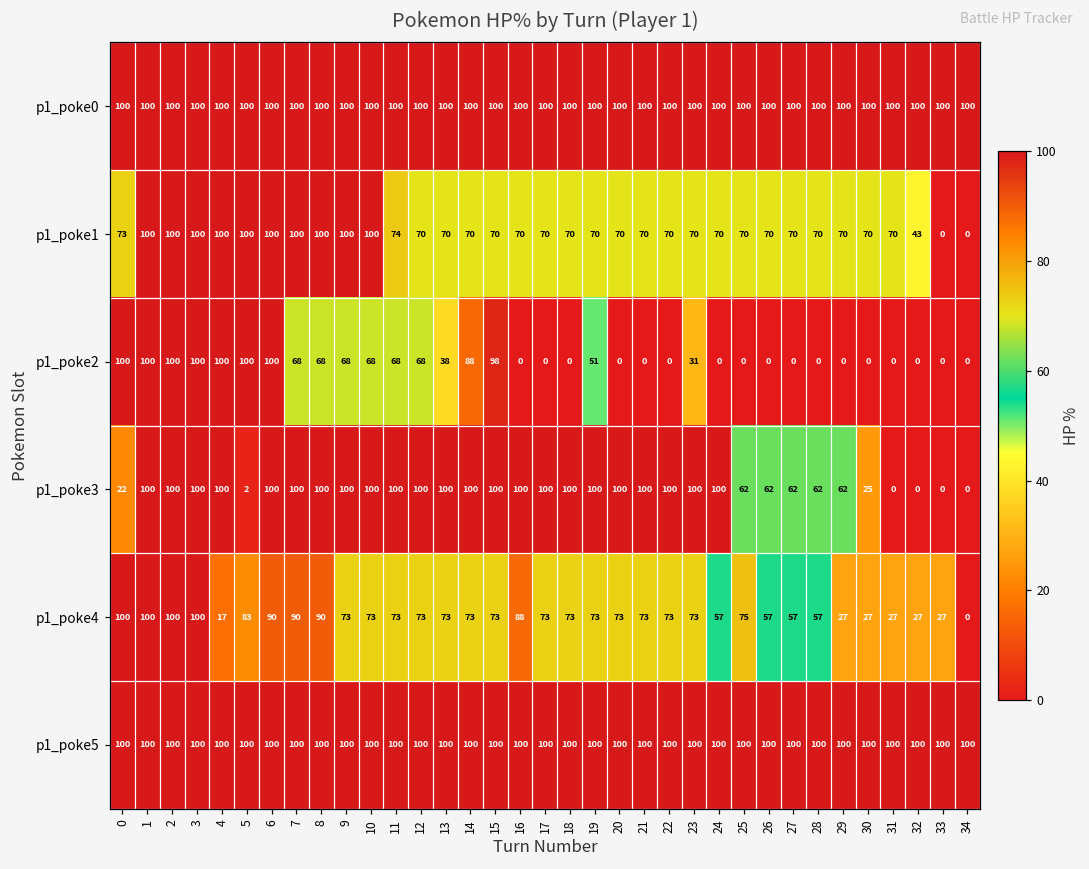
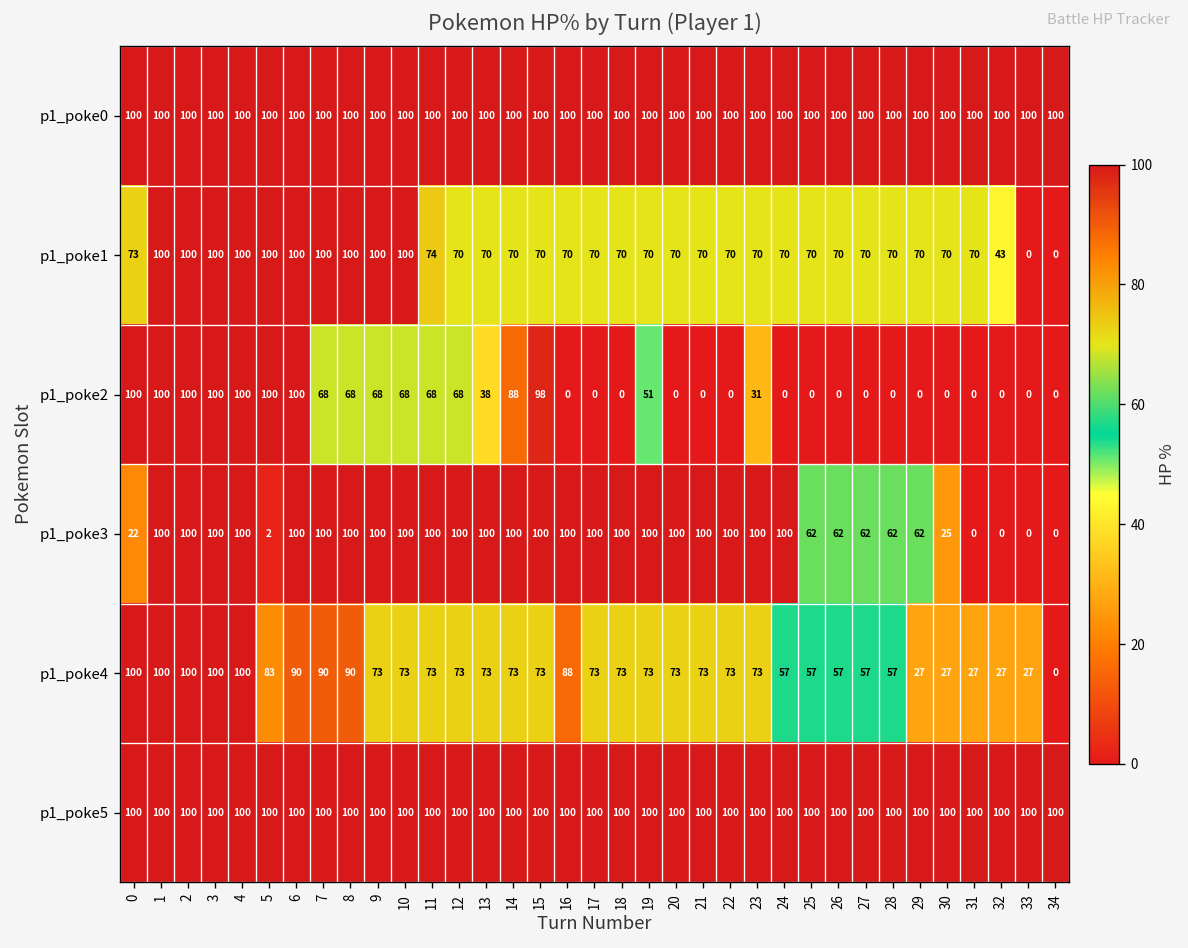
p1_poke4, 4: 17 -> 100
p1_poke4, 25: 75 -> 57
